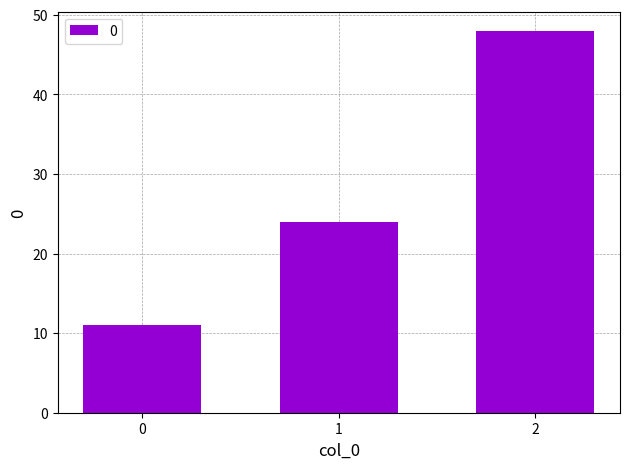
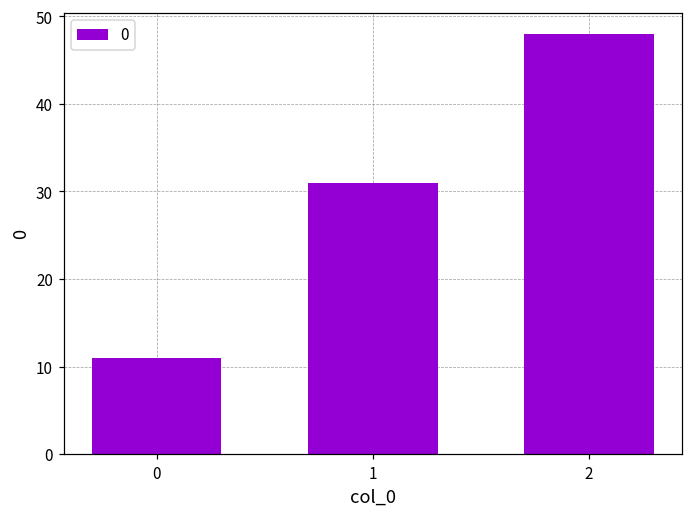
1: 24 -> 31
